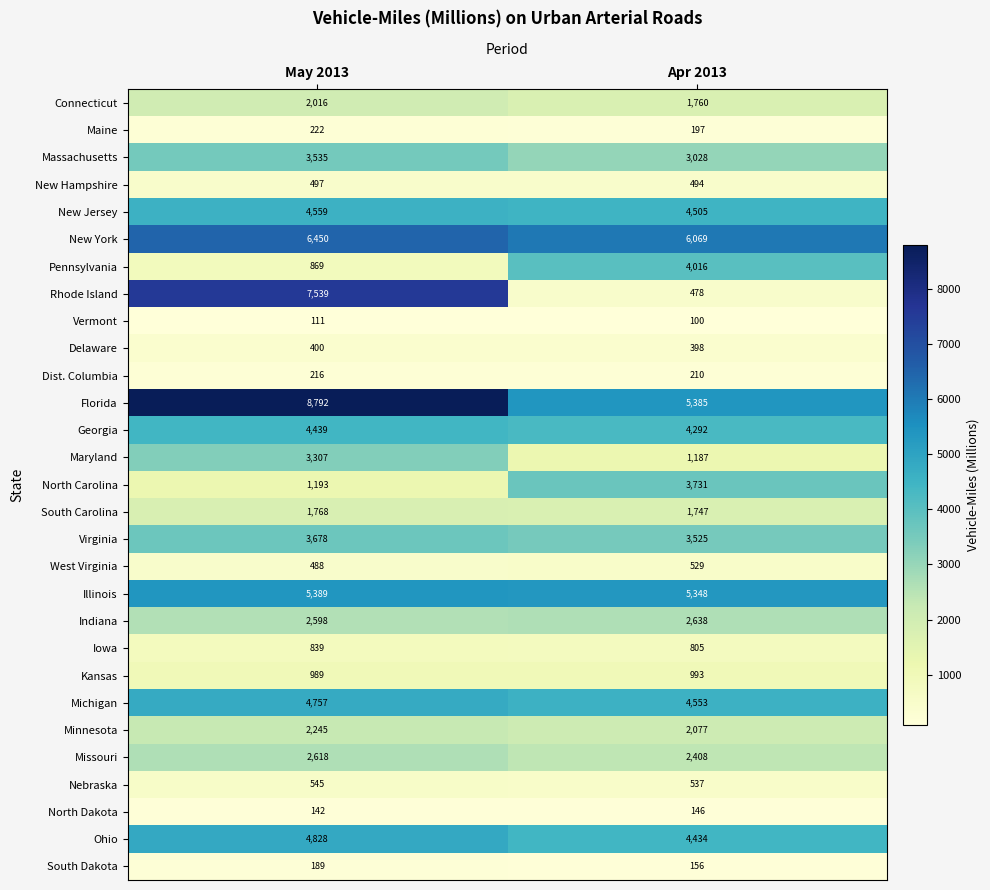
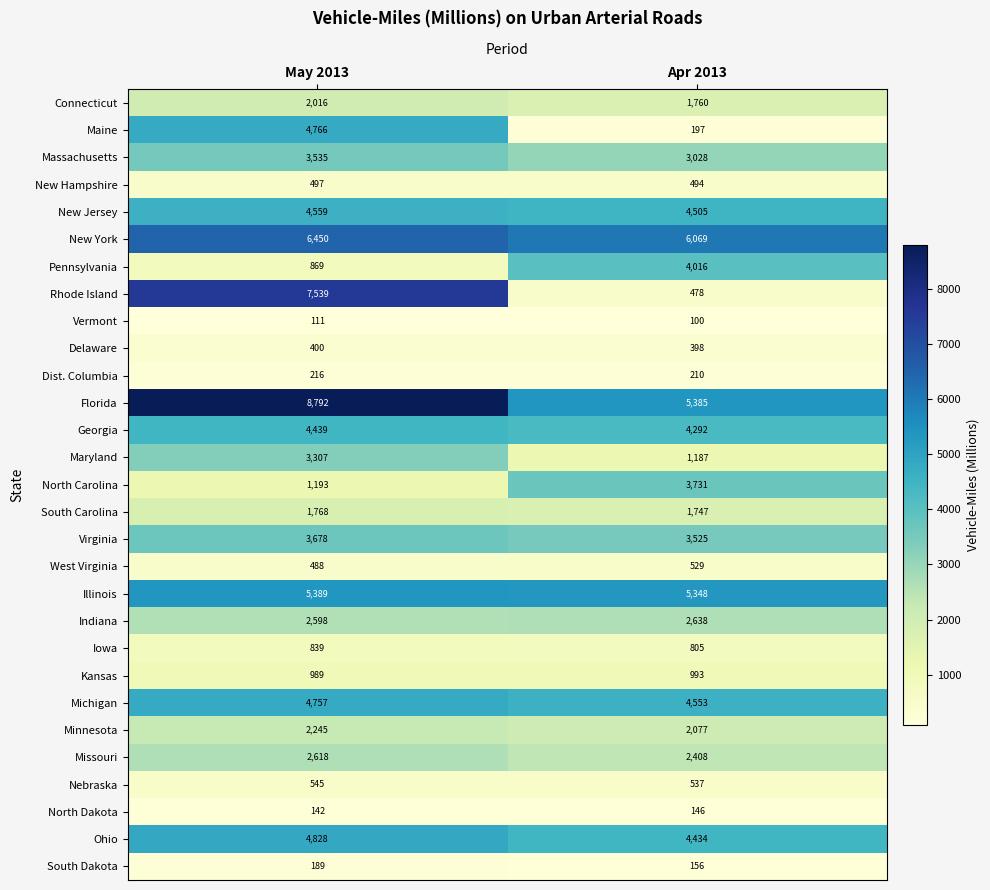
Maine, May 2013: 222 -> 4,766
